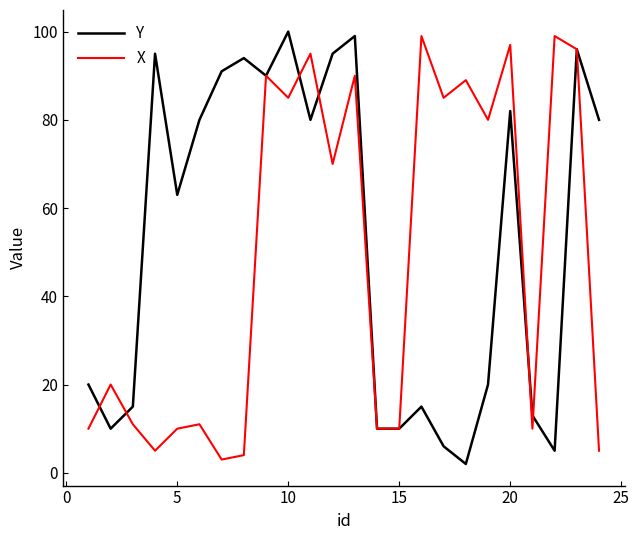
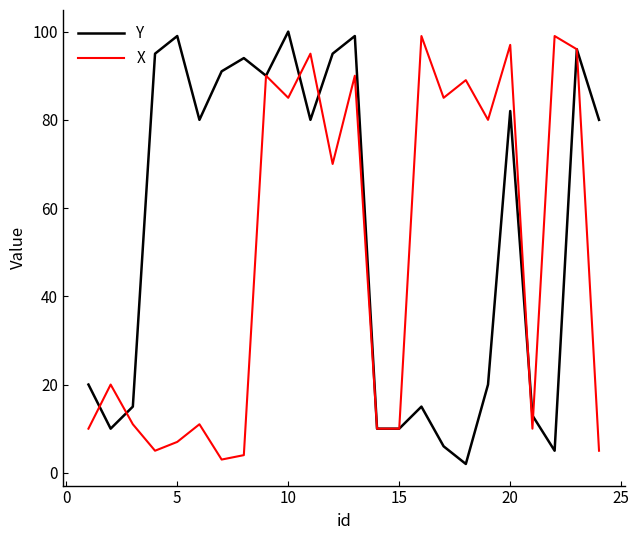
Y, 5: 63 -> 99
X, 5: 10 -> 7
